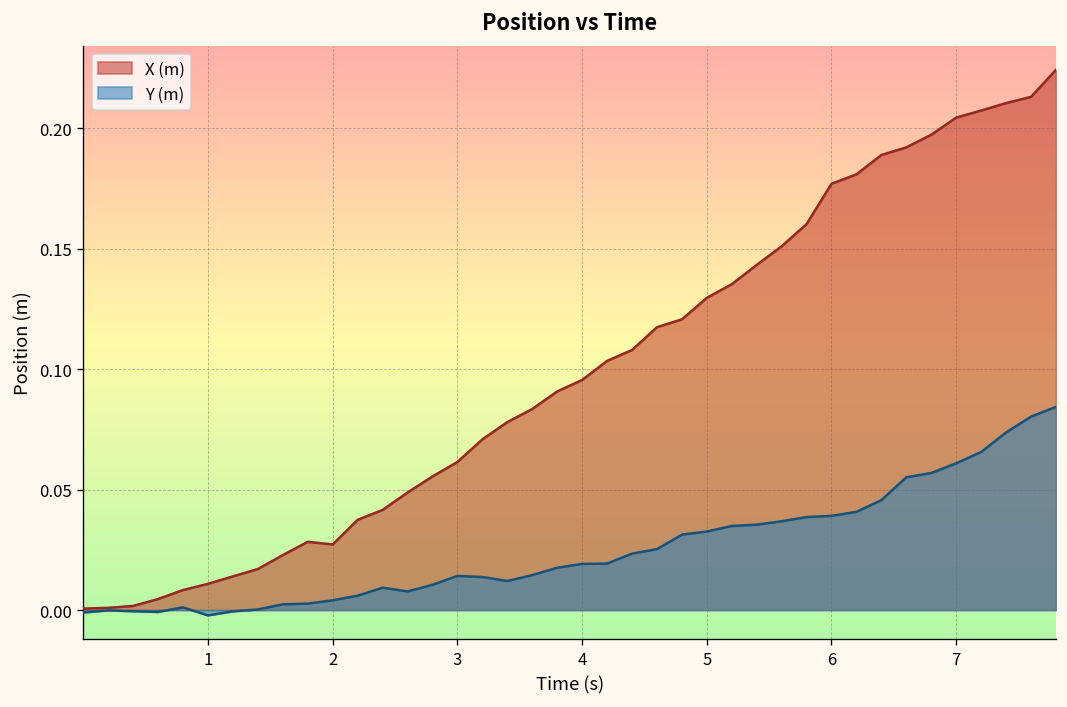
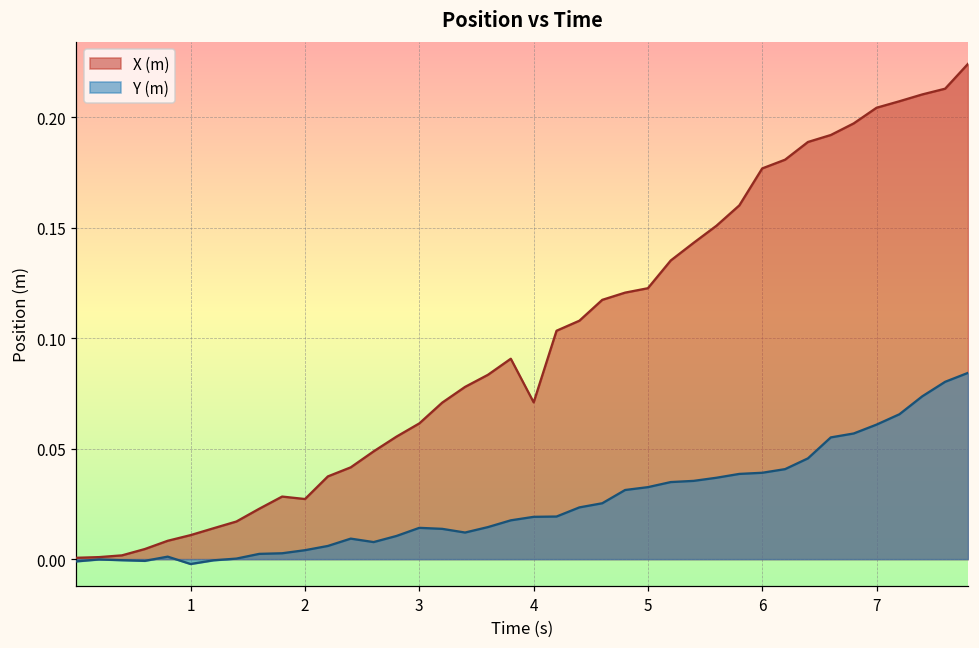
X (m), 4: 0.095 -> 0.071
X (m), 5: 0.130 -> 0.123
